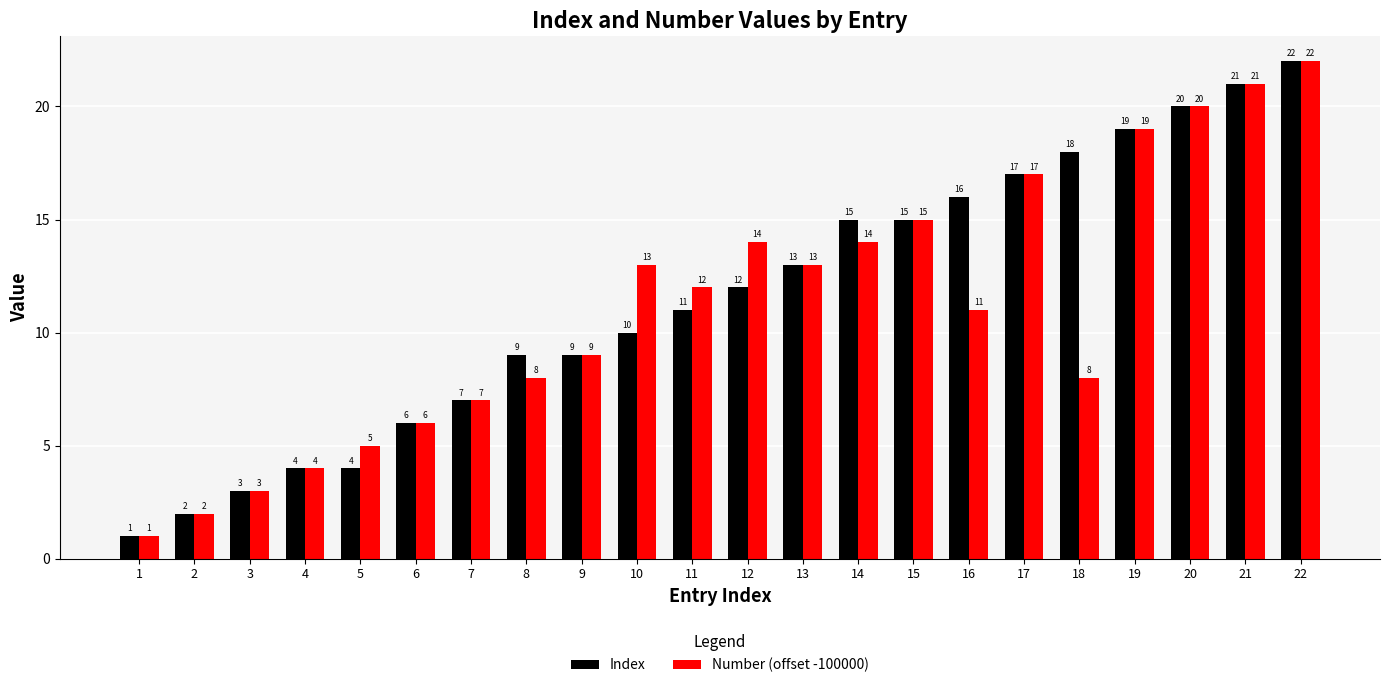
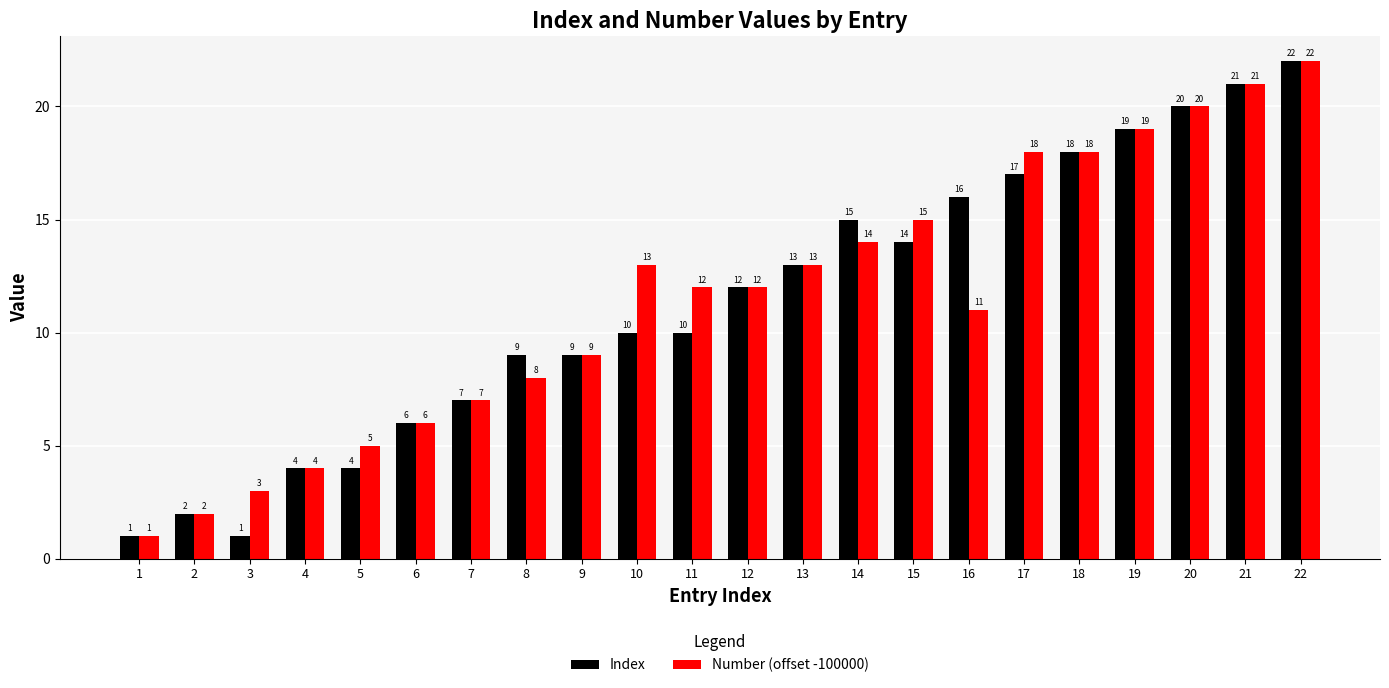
Index, 3: 3 -> 1
Index, 11: 11 -> 10
Number (offset -100000), 12: 14 -> 12
Index, 15: 15 -> 14
Number (offset -100000), 17: 17 -> 18
Number (offset -100000), 18: 8 -> 18
